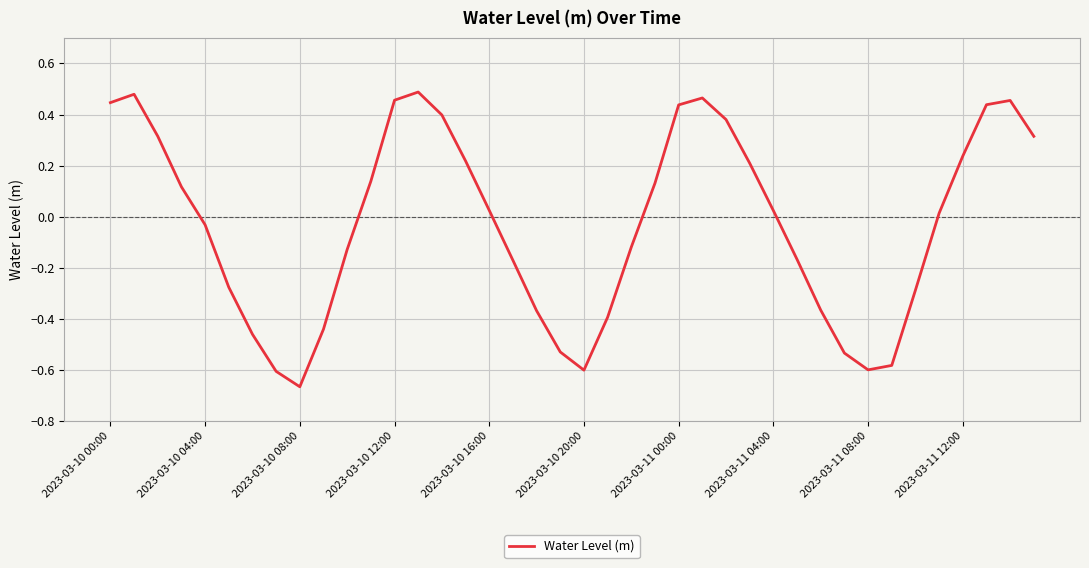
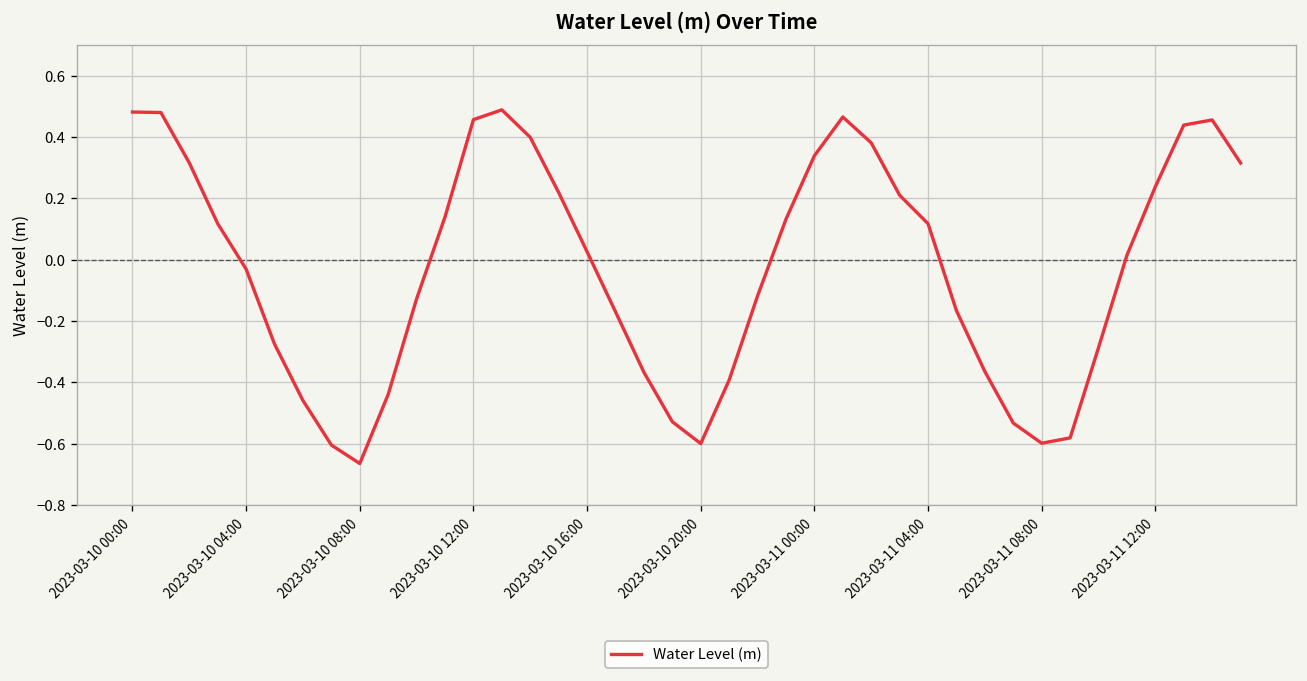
2023-03-10 00:00: 0.45 -> 0.48
2023-03-11 00:00: 0.44 -> 0.34
2023-03-11 04:00: 0.02 -> 0.12
